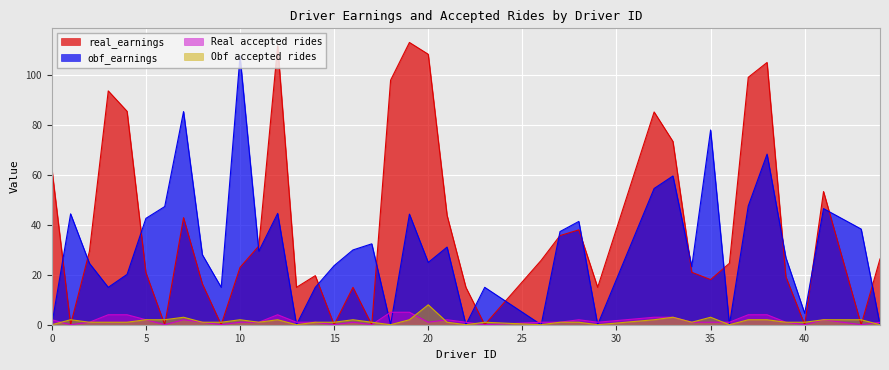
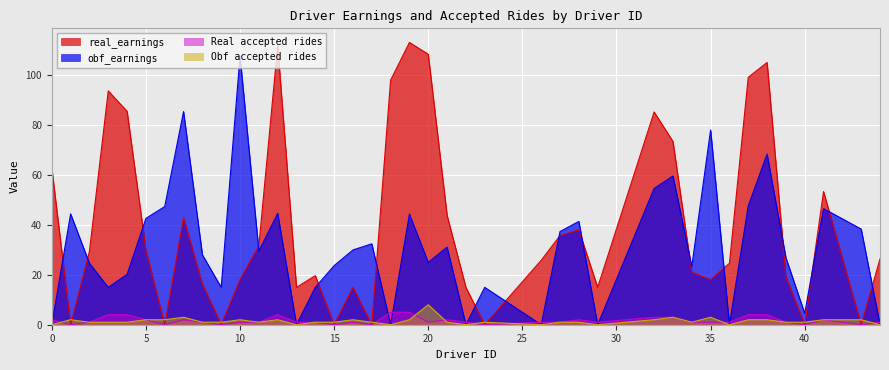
real_earnings, 5: 21 -> 30
real_earnings, 10: 23 -> 18
